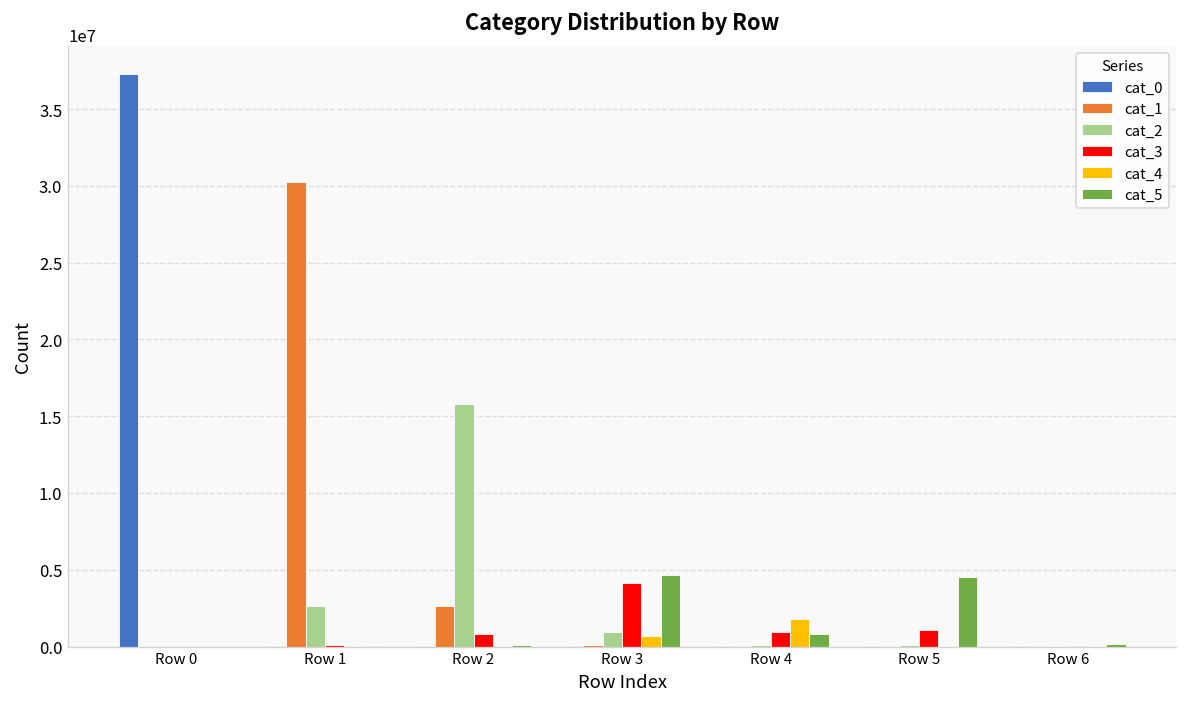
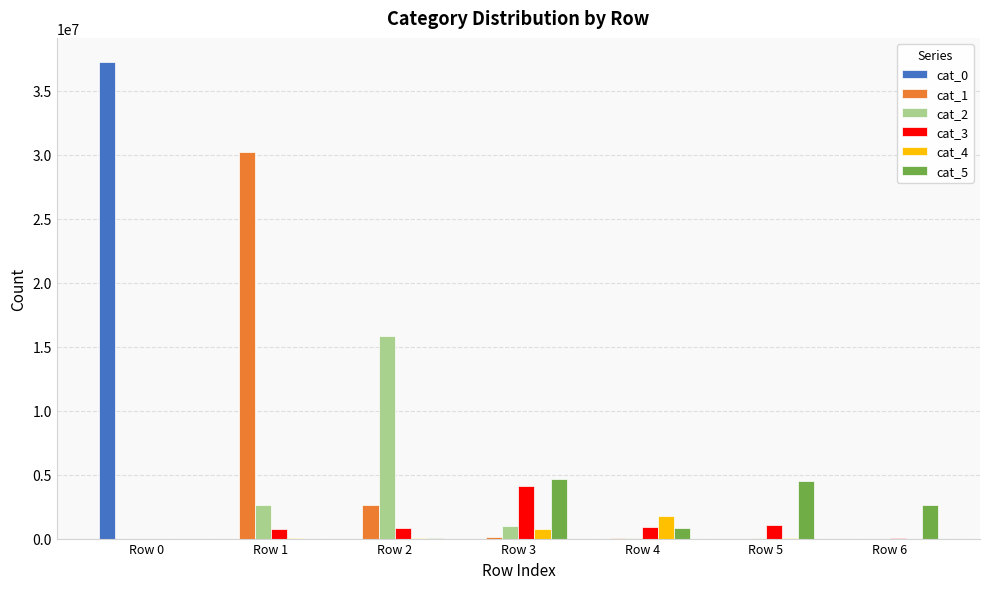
cat_3, Row 1: 100000 -> 700000
cat_5, Row 6: 200000 -> 2600000
